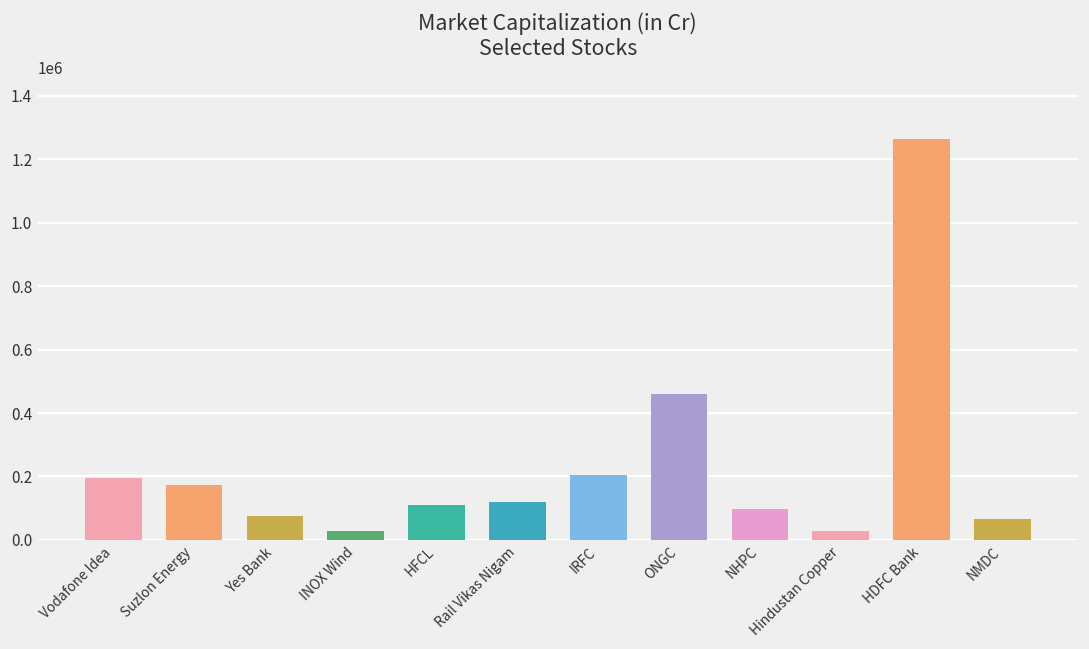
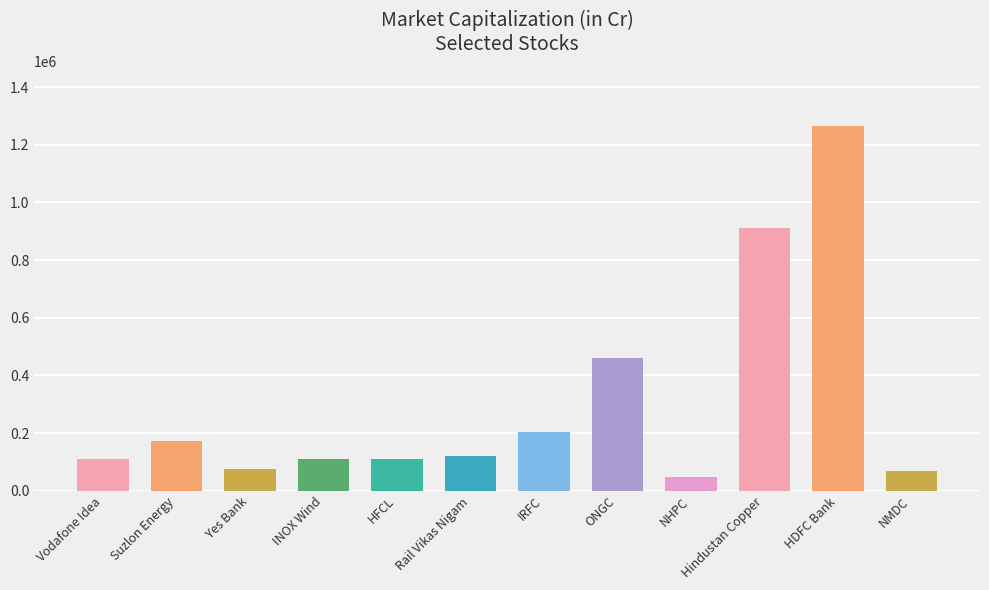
Vodafone Idea: 190000 -> 110000
INOX Wind: 30000 -> 110000
NHPC: 100000 -> 50000
Hindustan Copper: 30000 -> 910000
